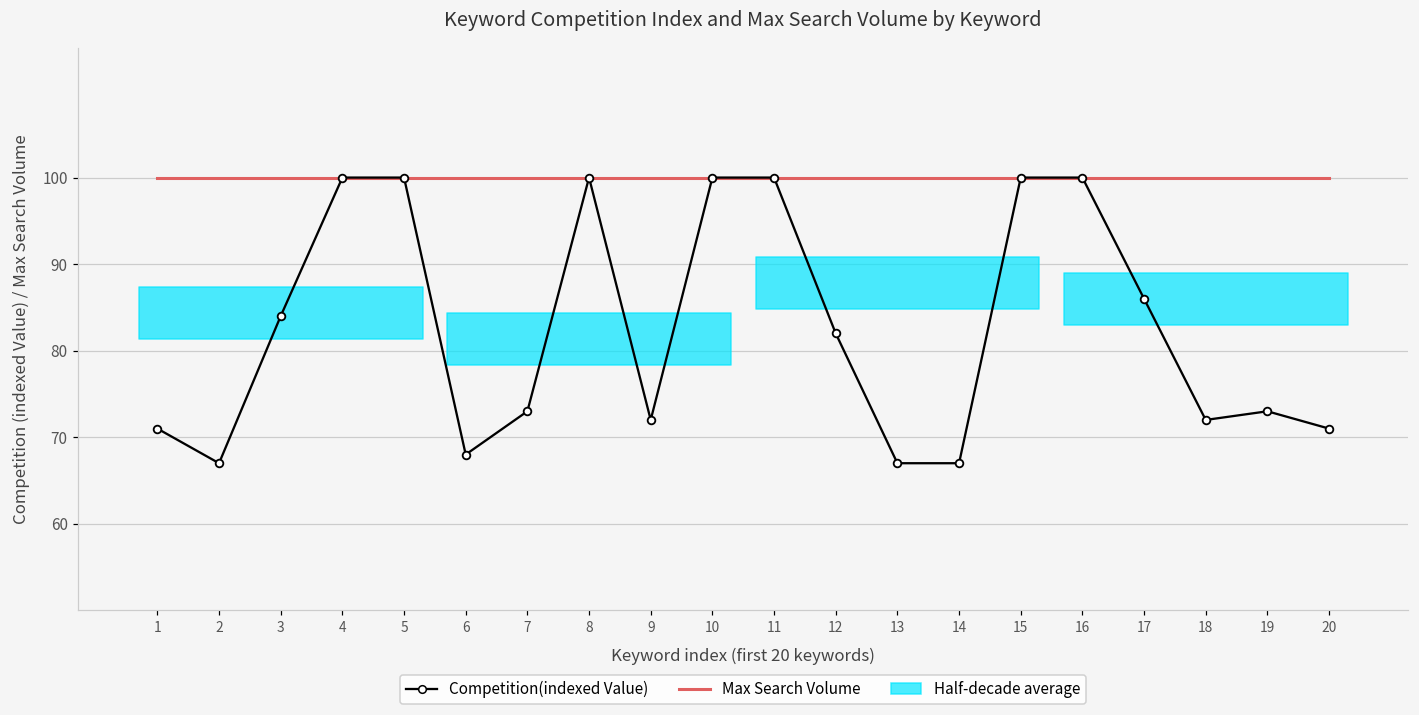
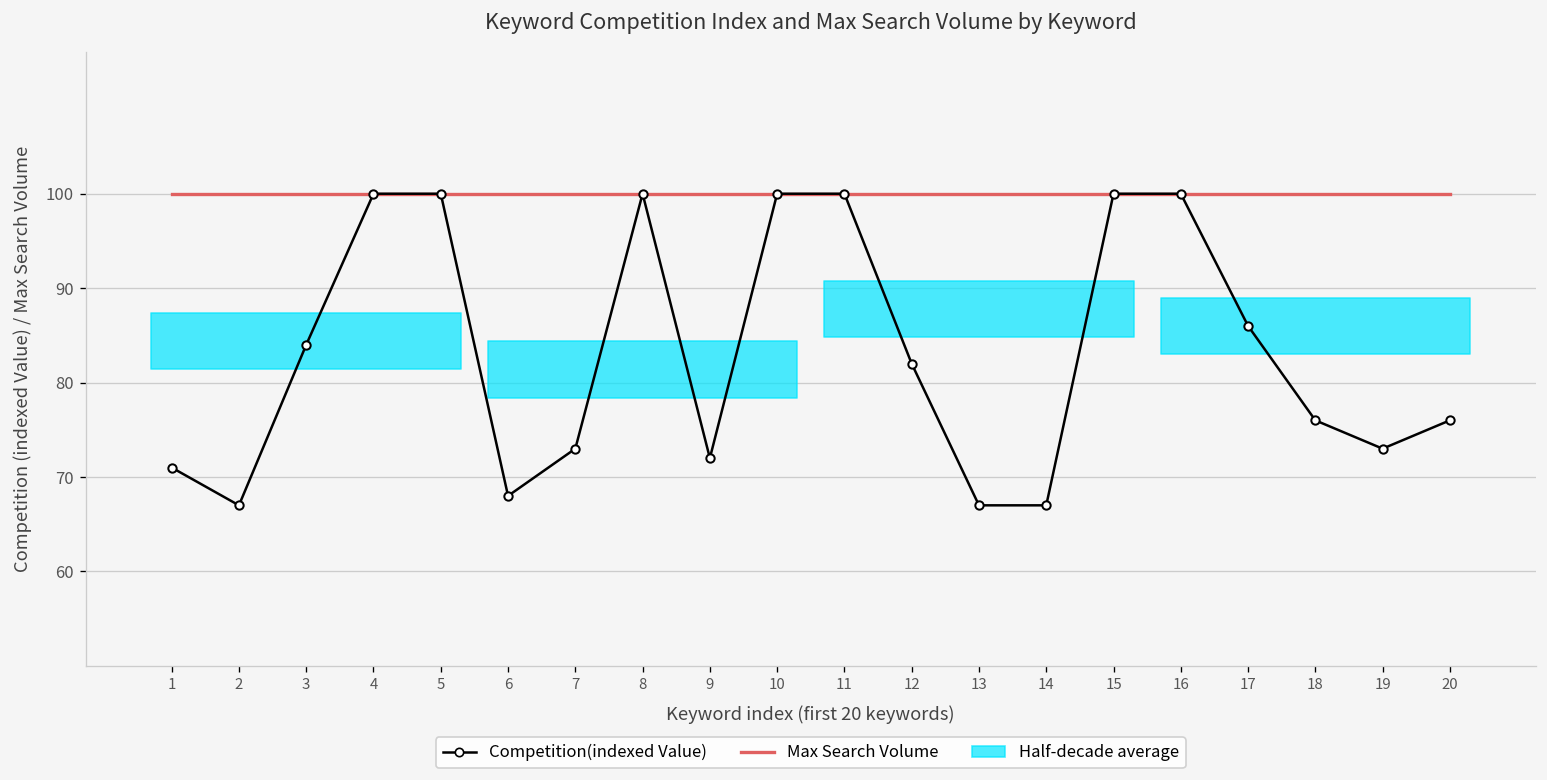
Competition(indexed Value), 18: 72 -> 76
Competition(indexed Value), 20: 71 -> 76
